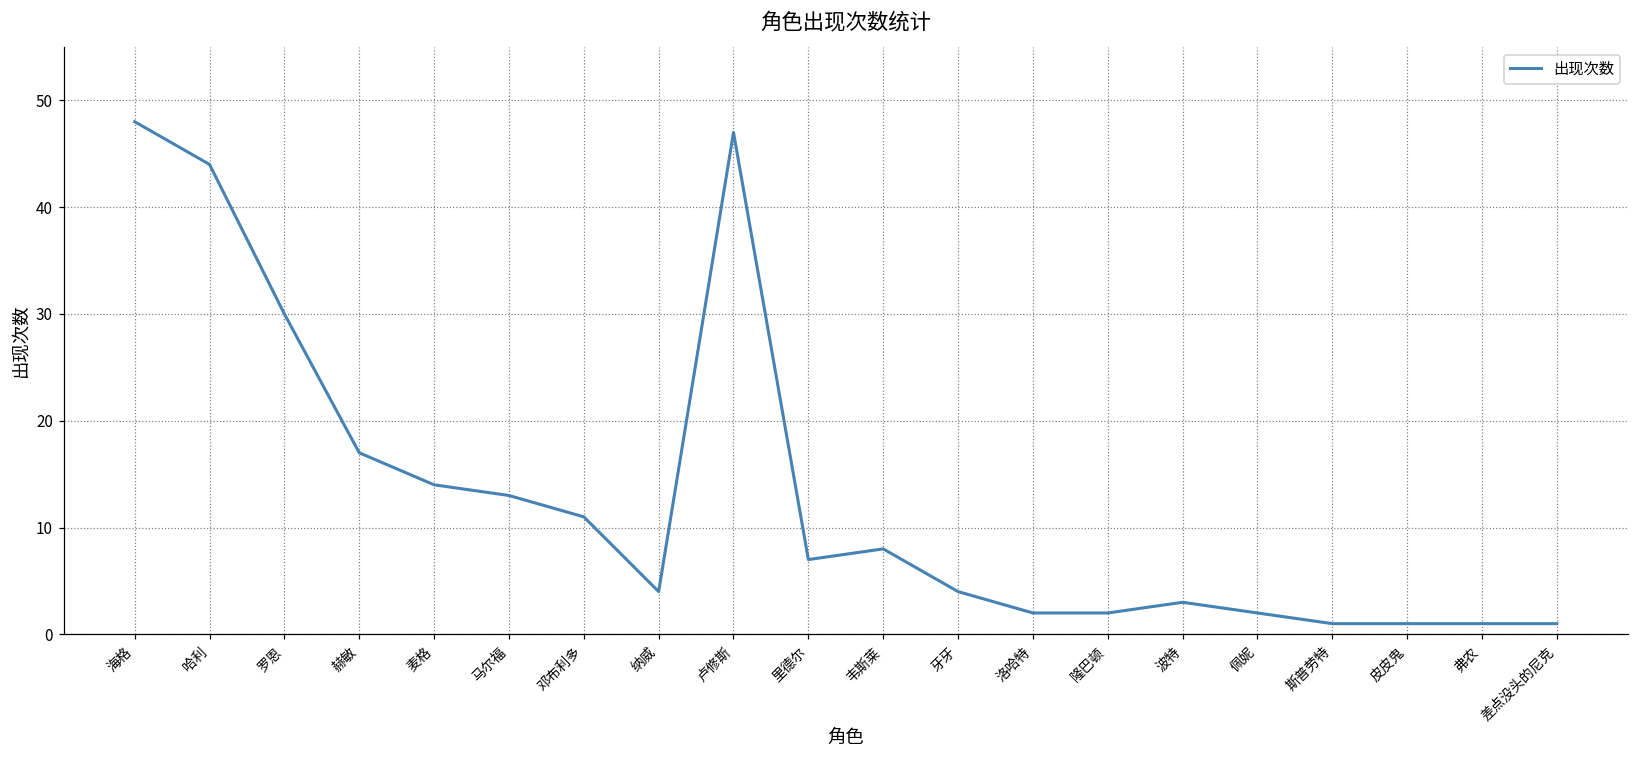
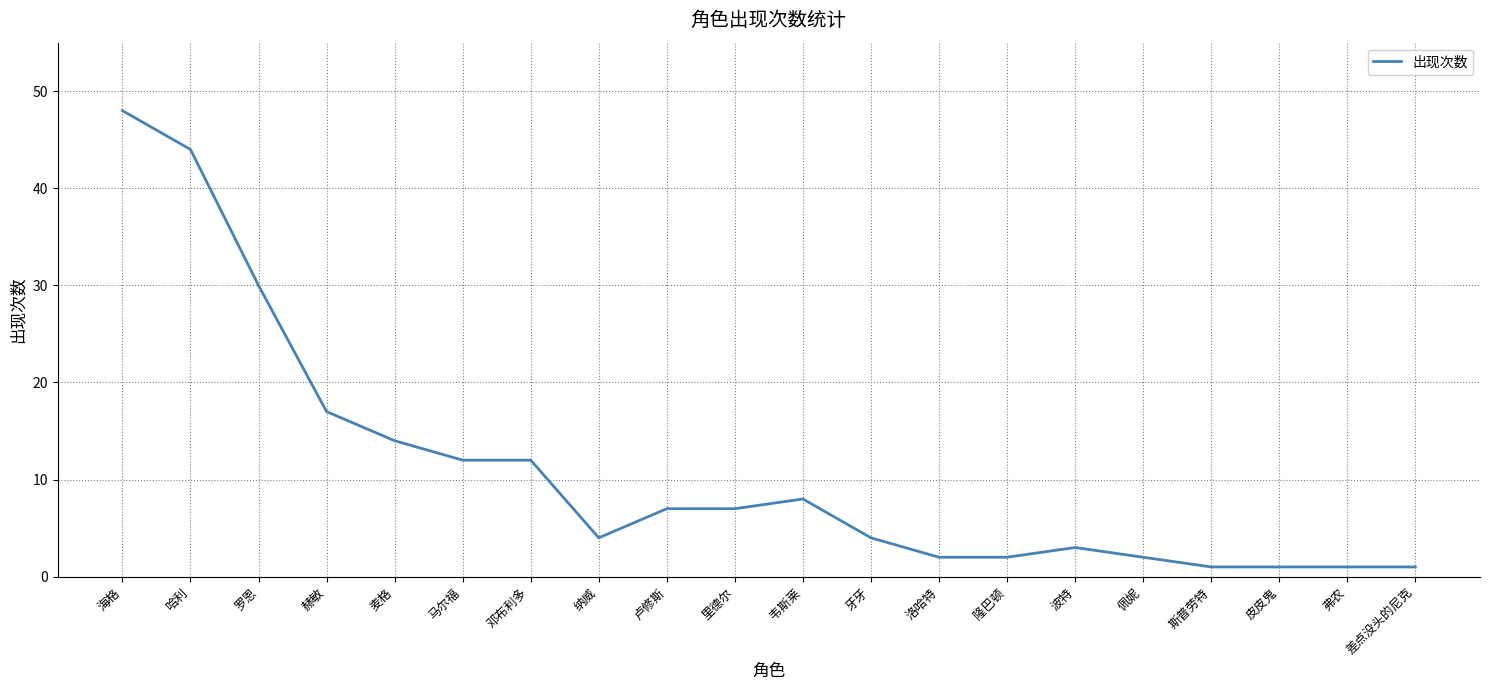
马尔福: 13 -> 12
邓布利多: 11 -> 12
卢修斯: 47 -> 7
